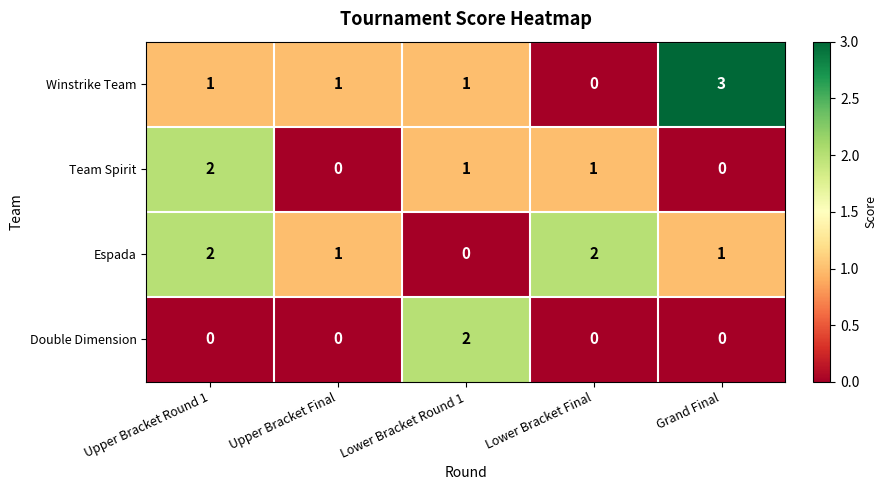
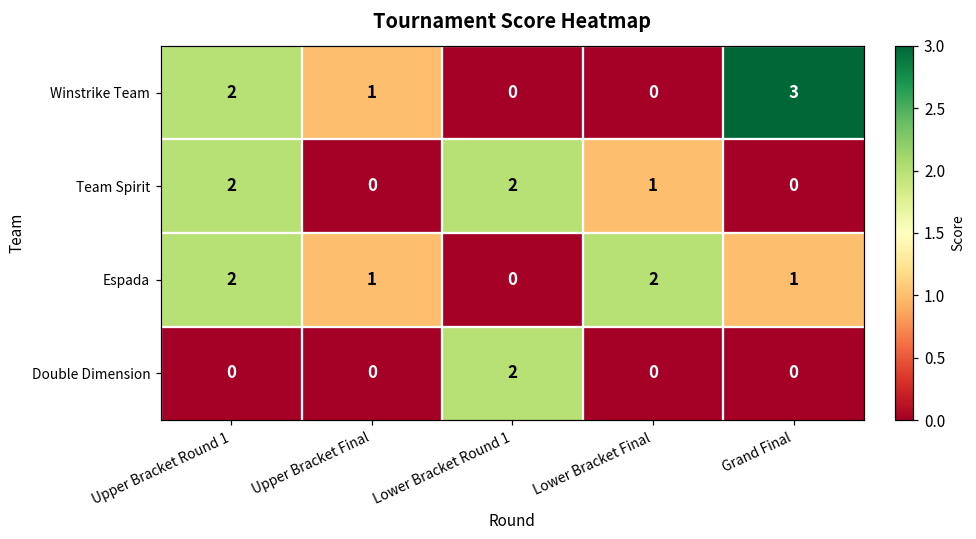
Winstrike Team, Upper Bracket Round 1: 1 -> 2
Winstrike Team, Lower Bracket Round 1: 1 -> 0
Team Spirit, Lower Bracket Round 1: 1 -> 2
